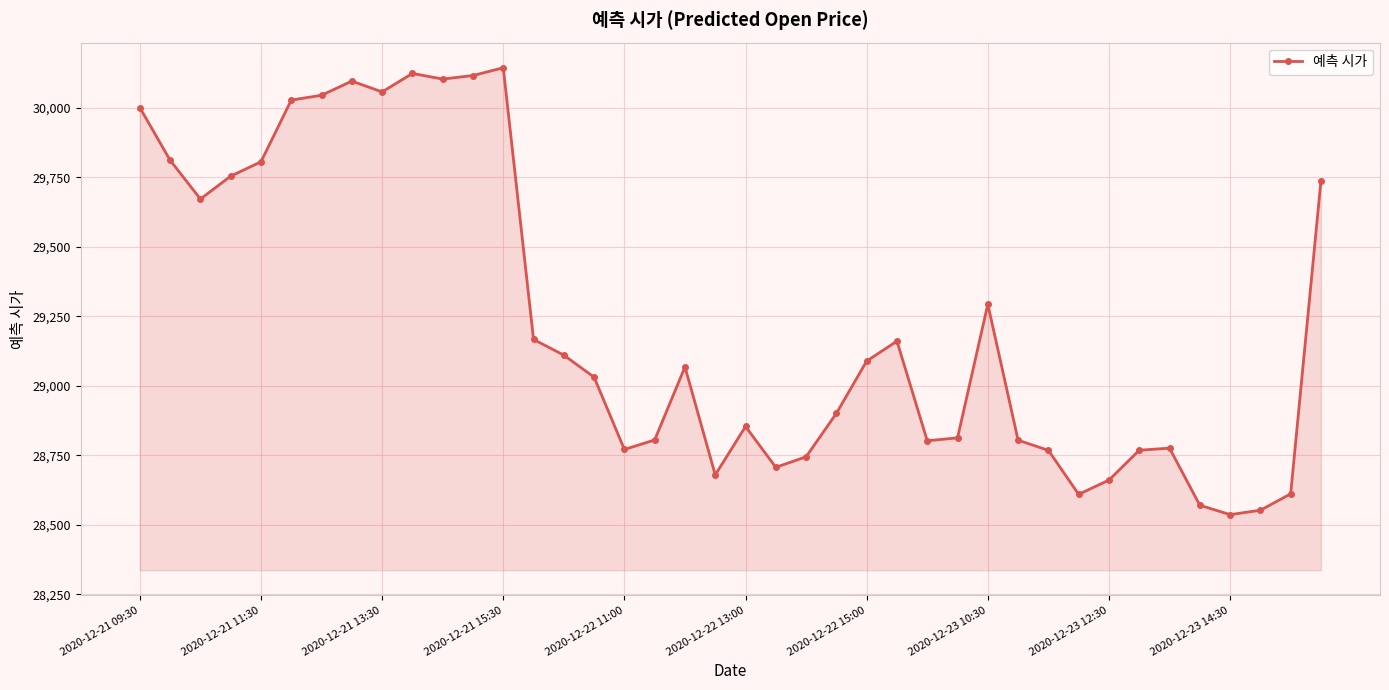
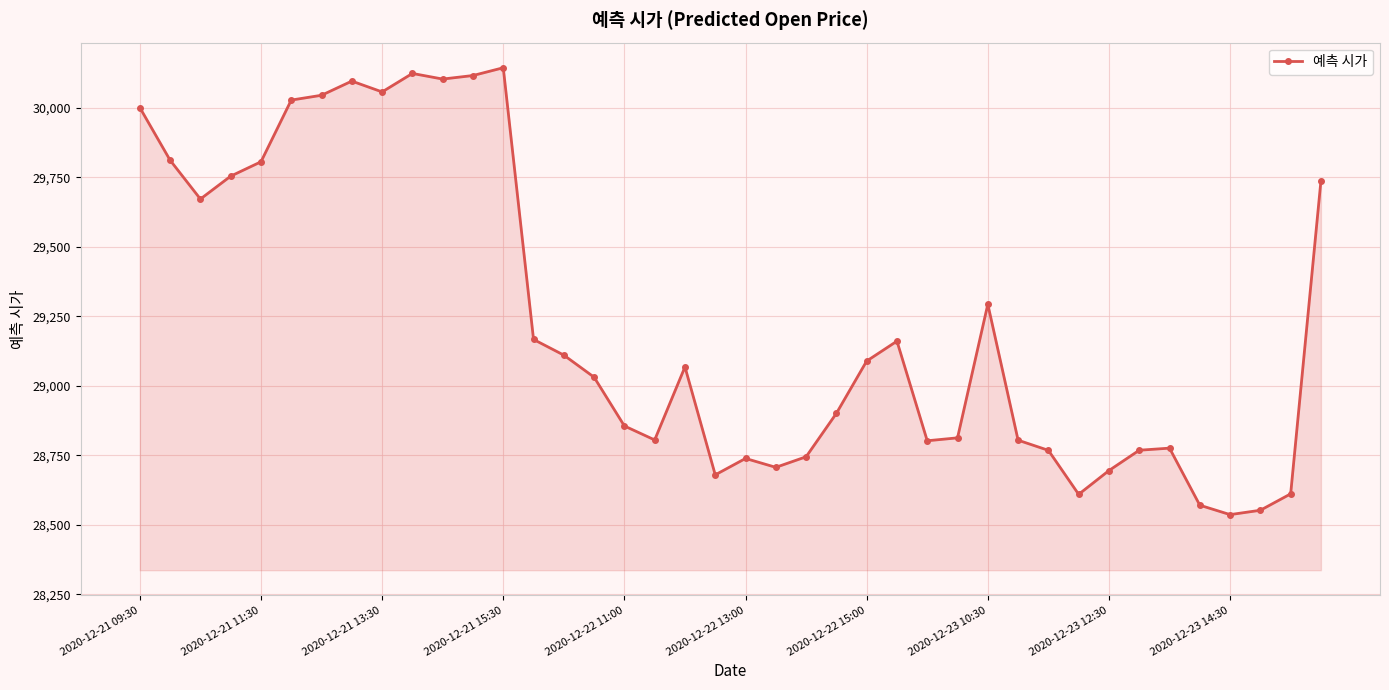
2020-12-22 11:00: 28,770 -> 28,860
2020-12-22 13:00: 28,850 -> 28,740
2020-12-23 12:30: 28,660 -> 28,700
